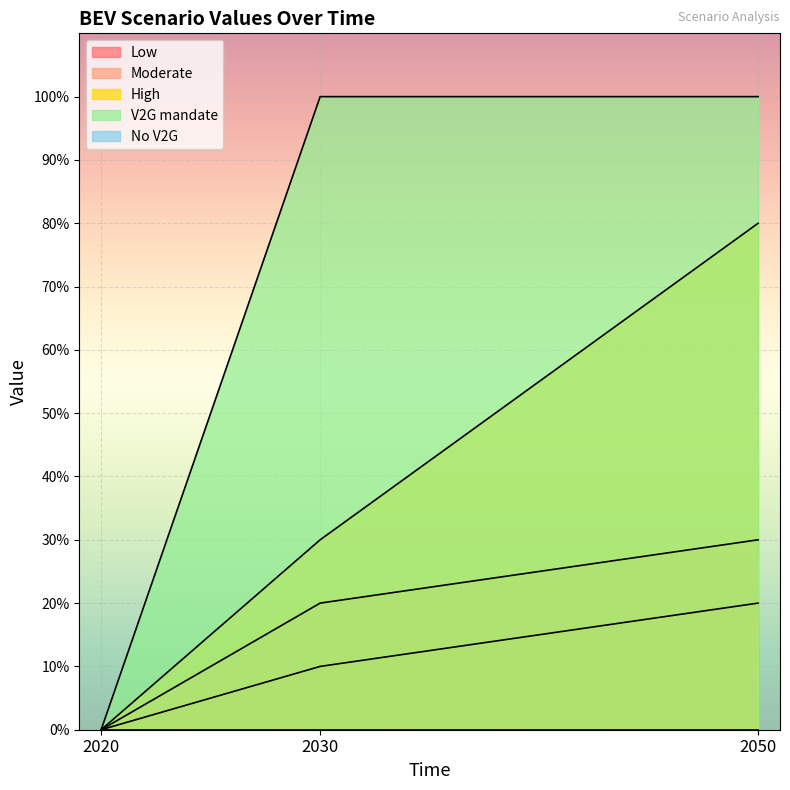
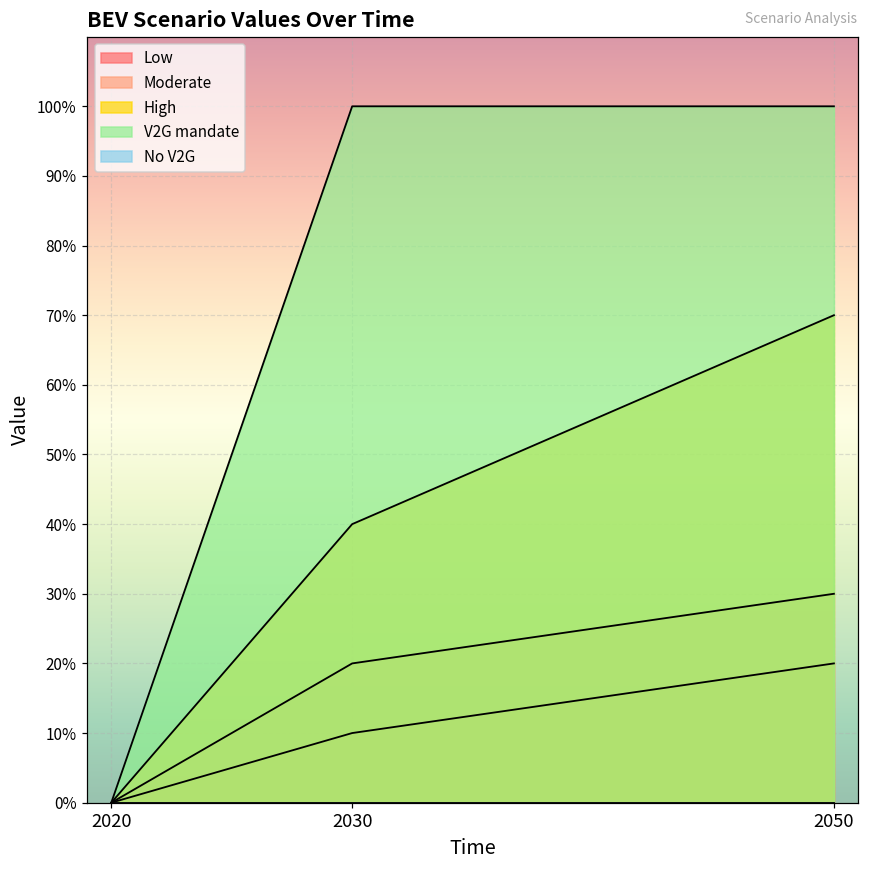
High, 2030: 30% -> 40%
High, 2050: 80% -> 70%
